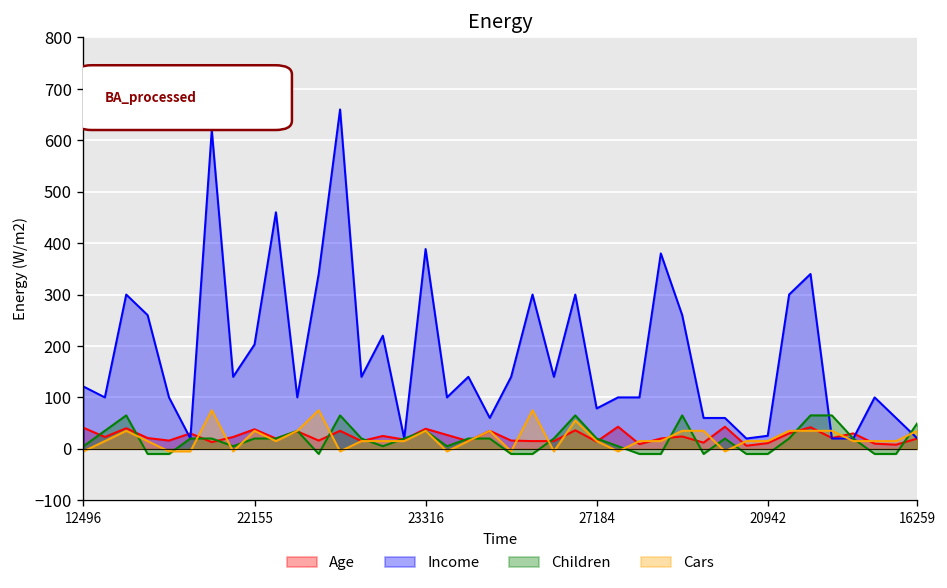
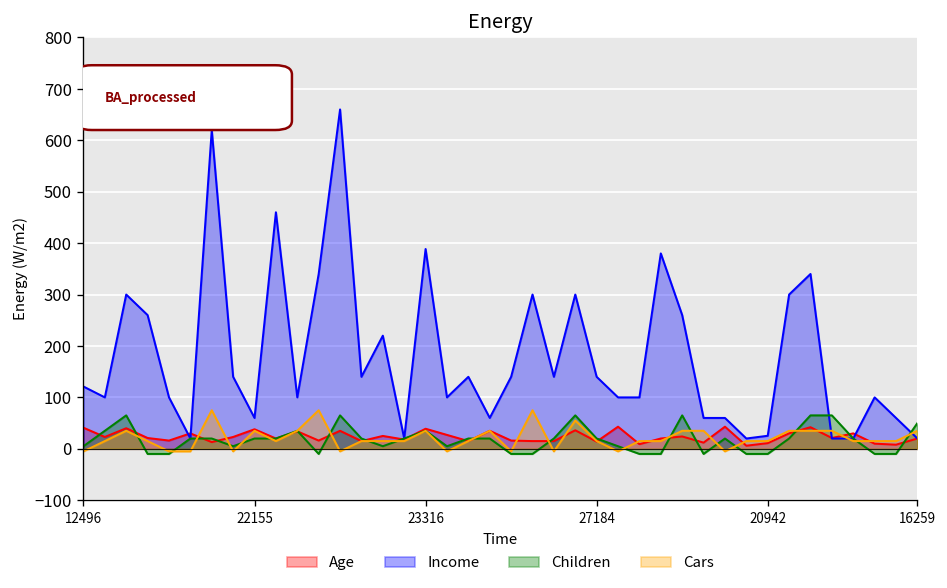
Income, 22155: 200 -> 60
Income, 27184: 80 -> 140
